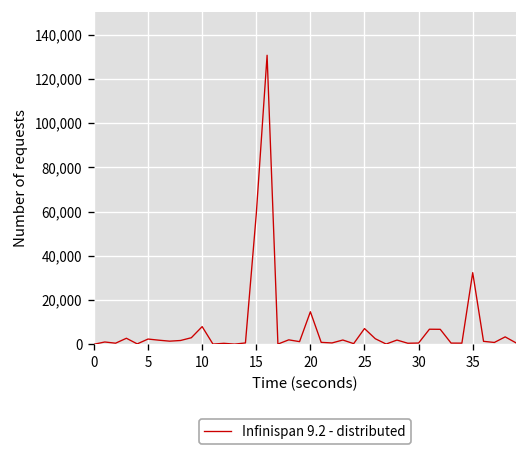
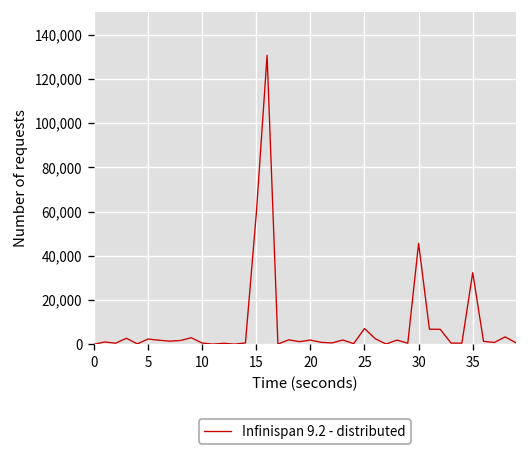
10: 8,000 -> 1,000
20: 15,000 -> 2,000
30: 1,000 -> 46,000
